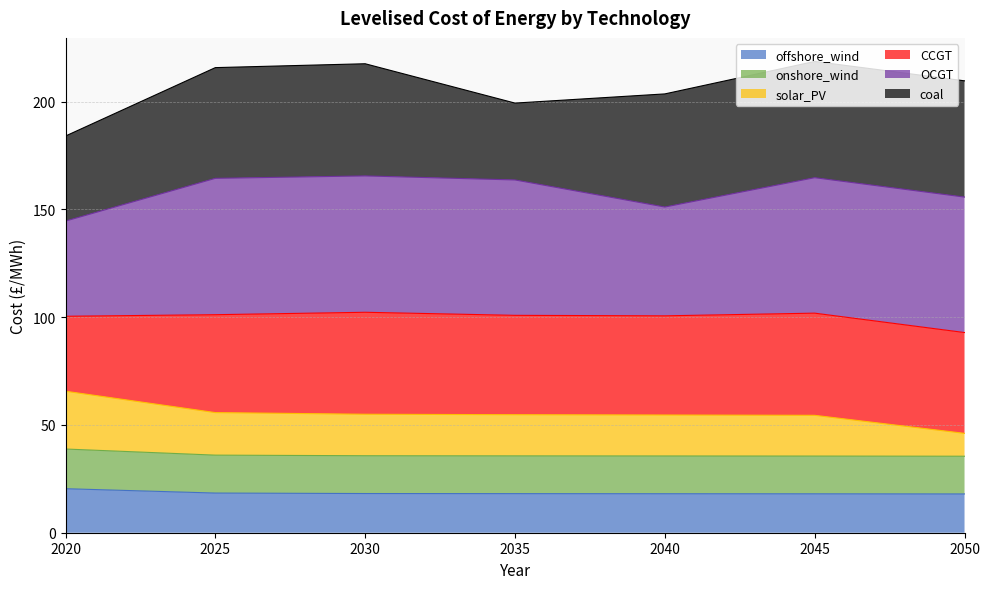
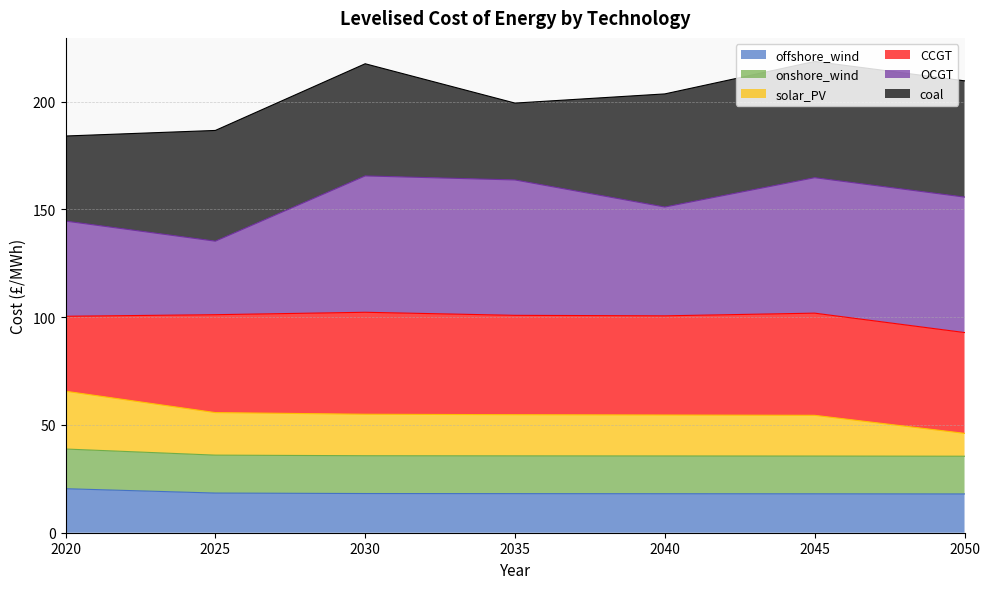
OCGT, 2025: 63 -> 34
